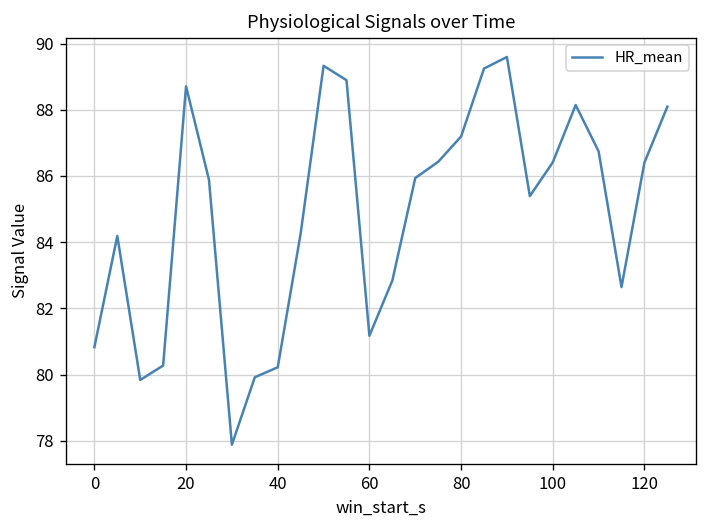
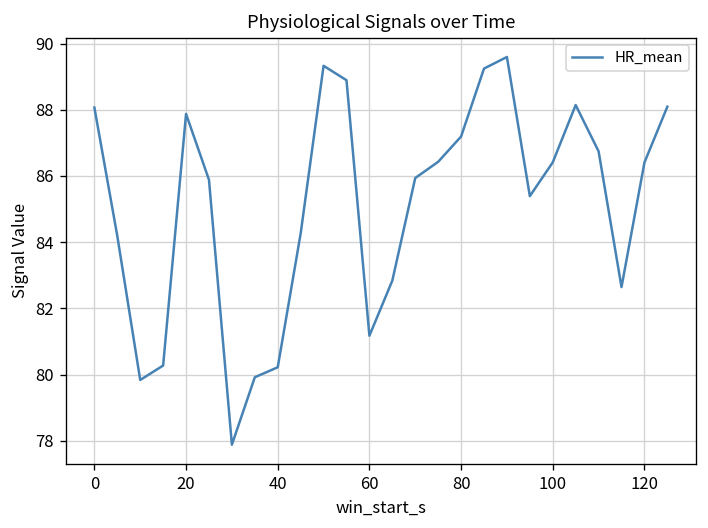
0: 80.8 -> 88.1
20: 88.7 -> 87.9
